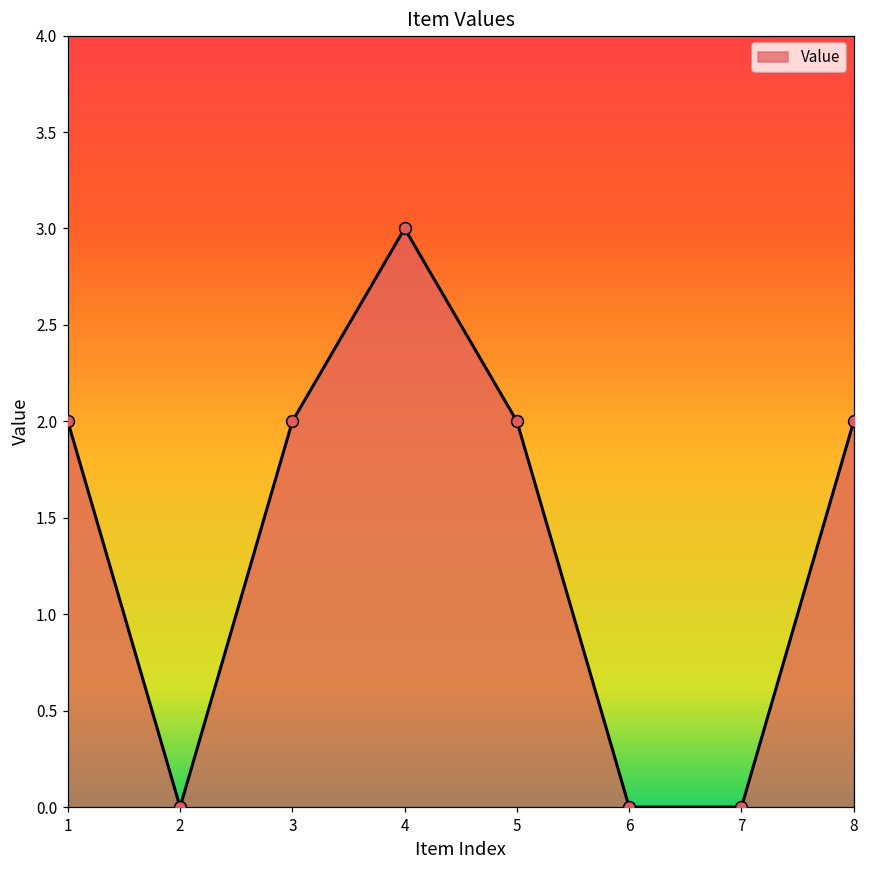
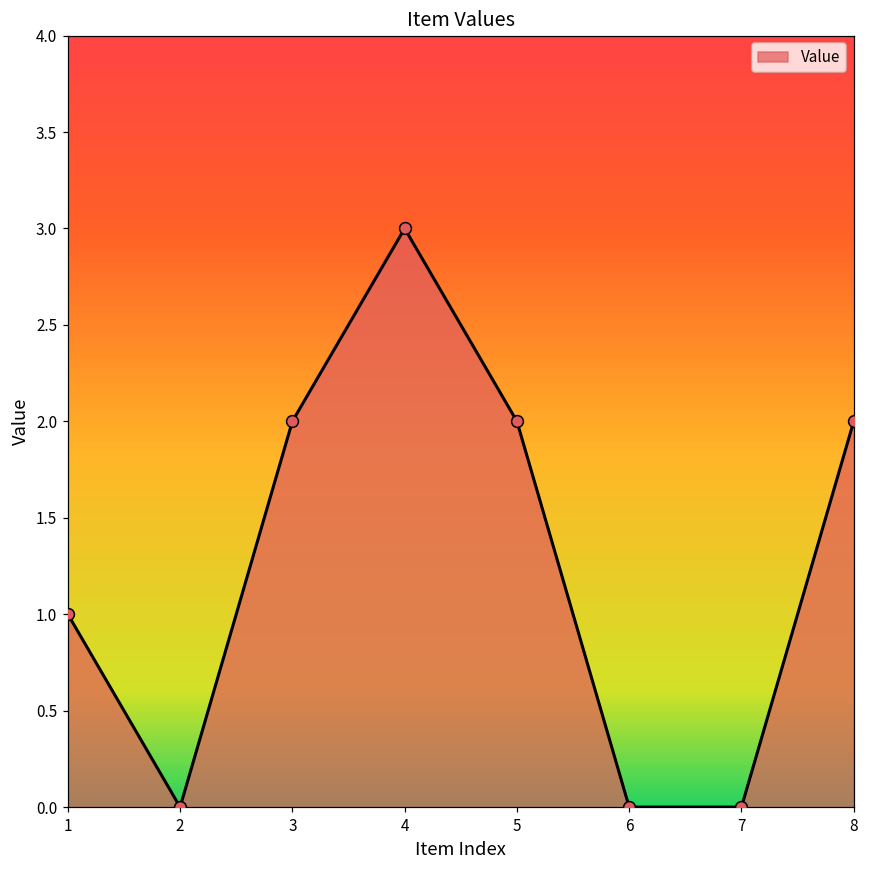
1: 2 -> 1
